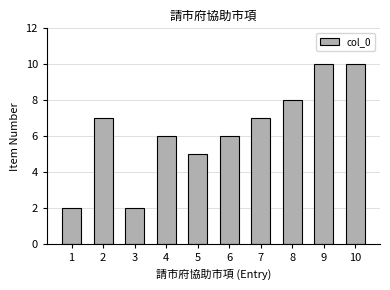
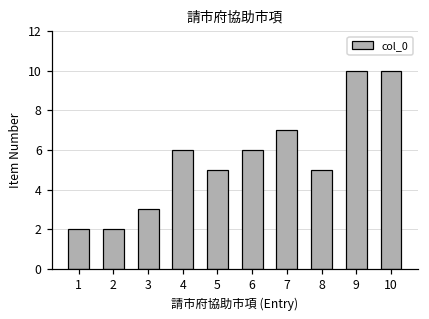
2: 7 -> 2
3: 2 -> 3
8: 8 -> 5
